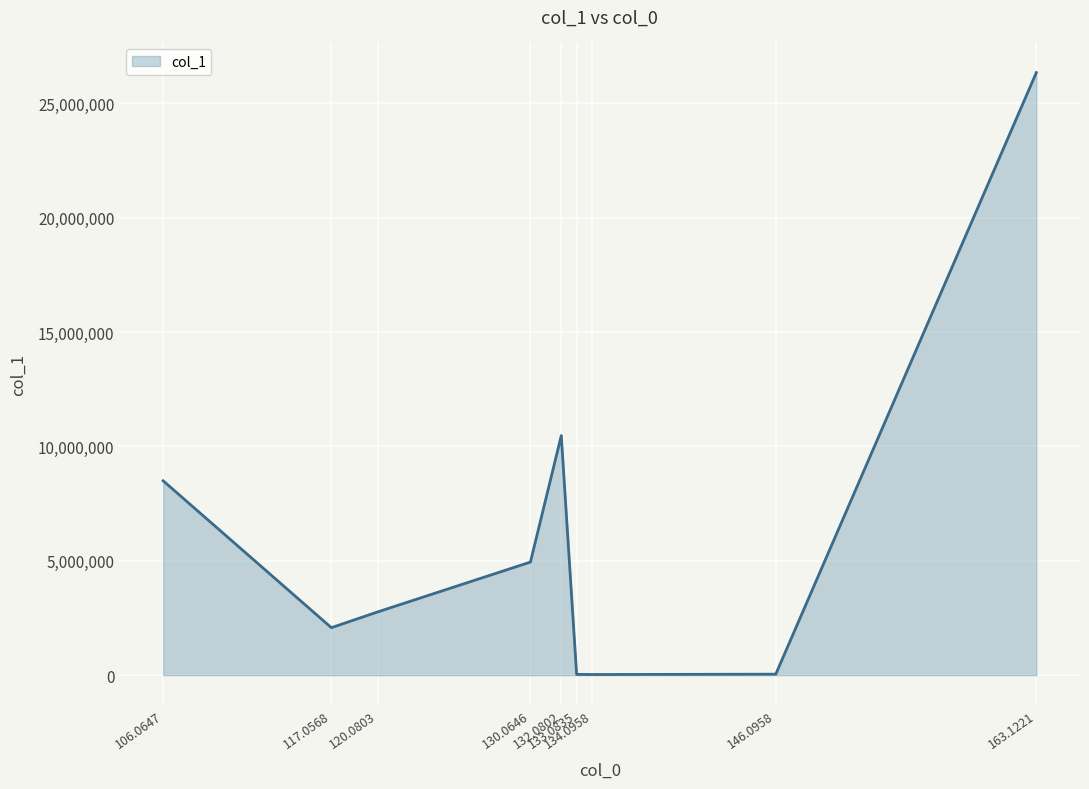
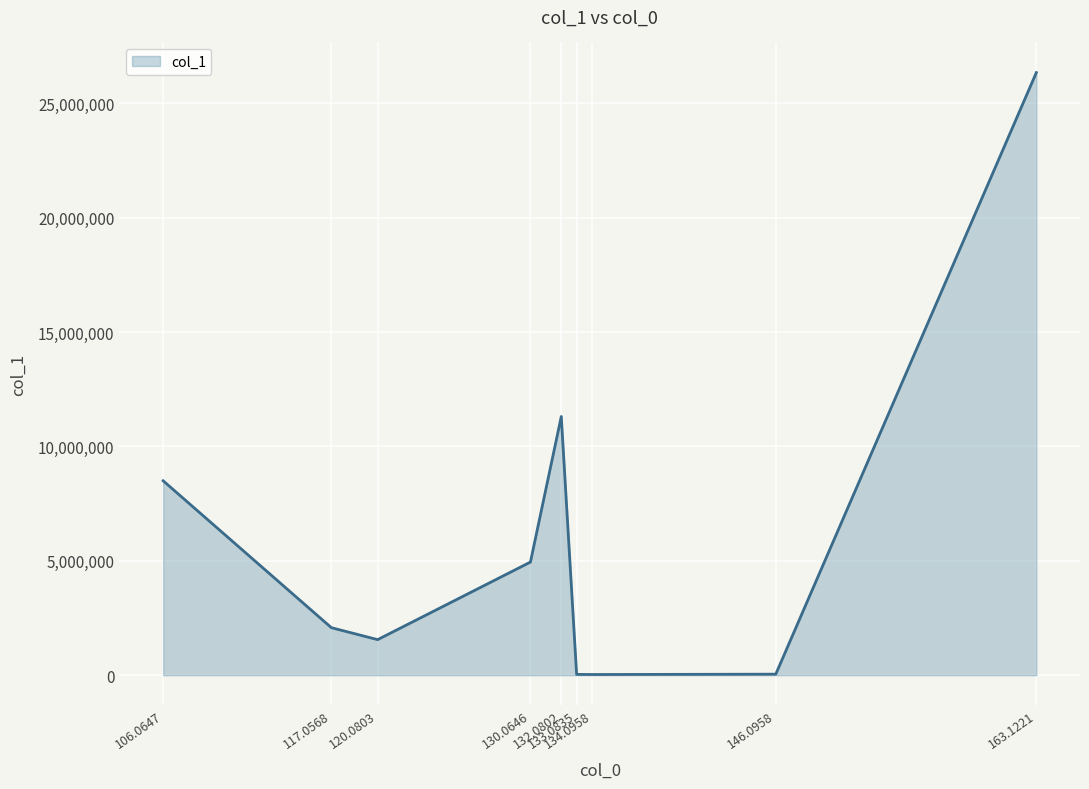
120.0803: 2,800,000 -> 1,600,000
132.0802: 10,500,000 -> 11,300,000
